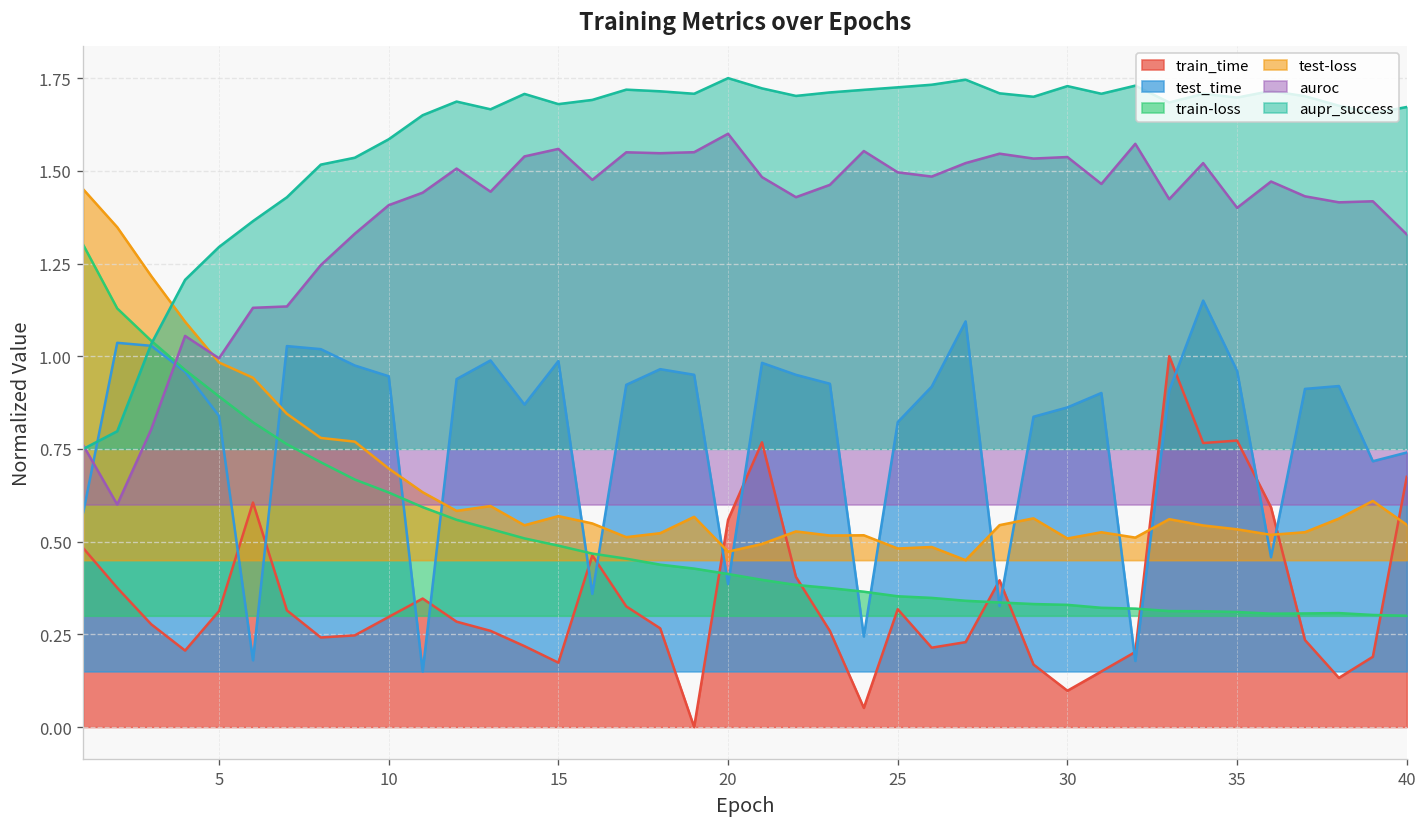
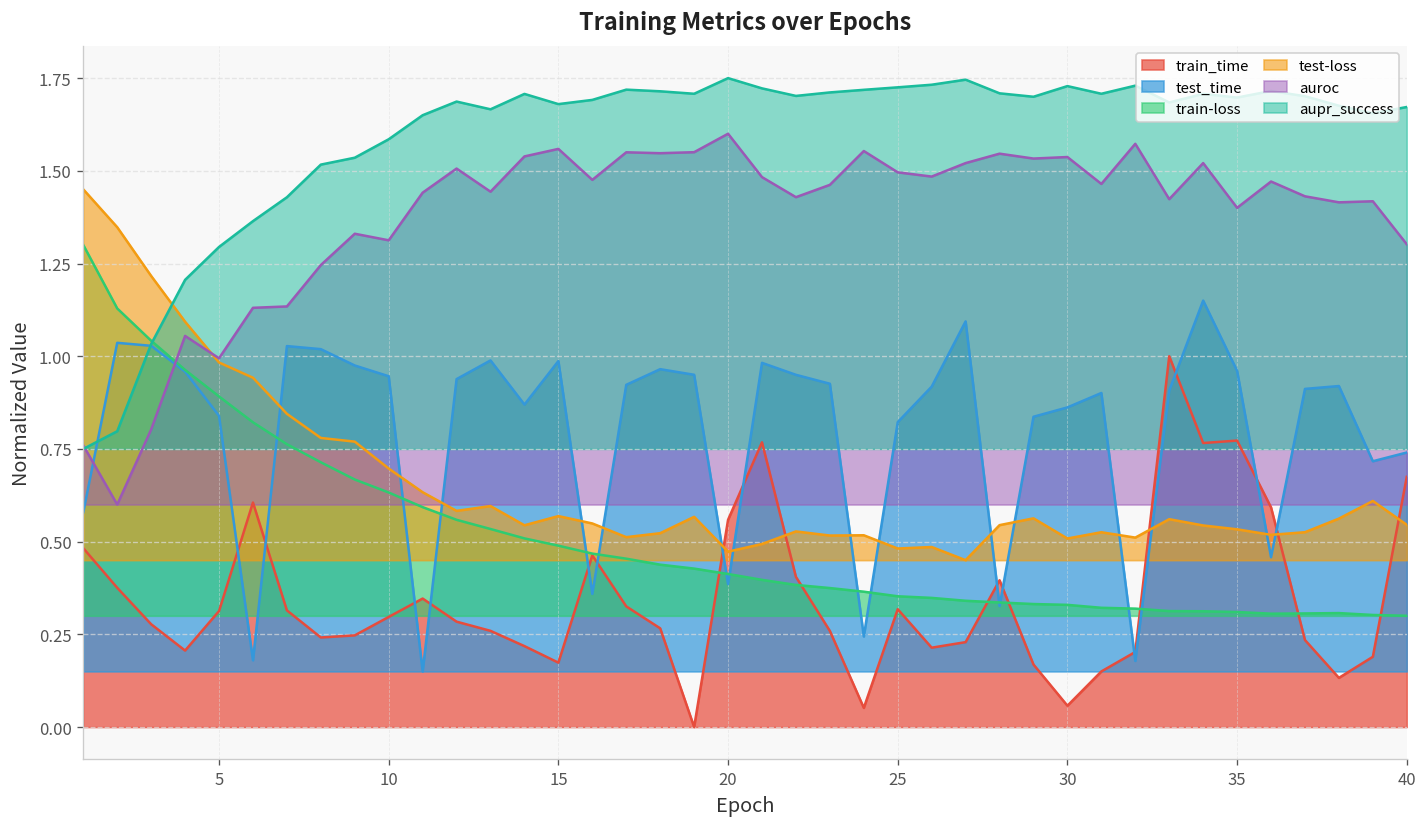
auroc, 10: 1.41 -> 1.31
train_time, 30: 0.10 -> 0.06
auroc, 40: 1.33 -> 1.30
